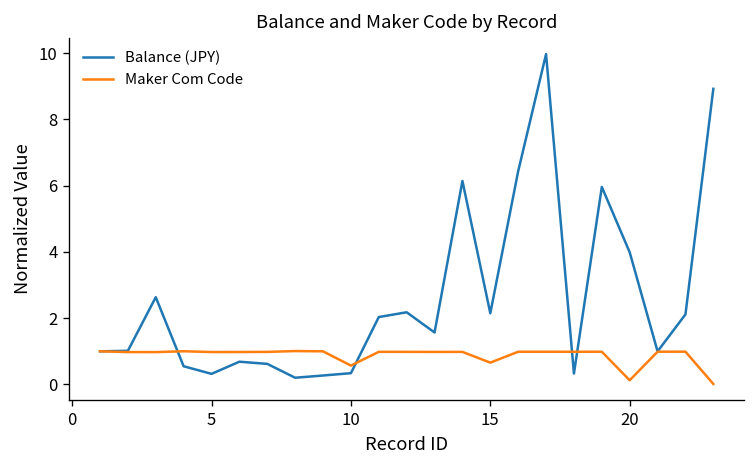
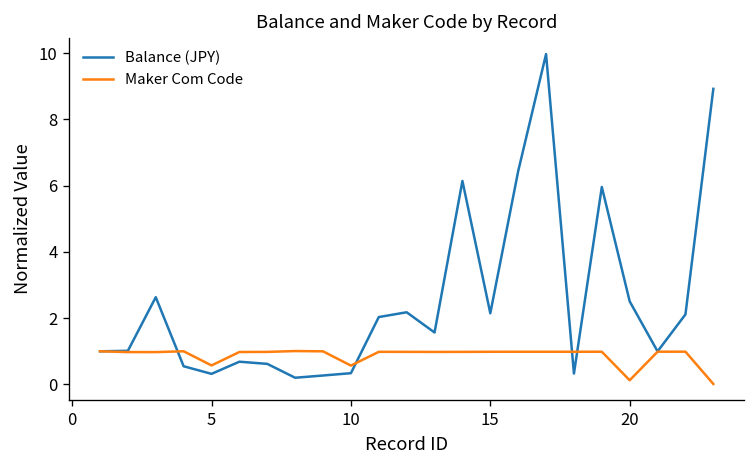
Maker Com Code, 5: 1.0 -> 0.6
Maker Com Code, 15: 0.7 -> 1.0
Balance (JPY), 20: 4.0 -> 2.5
